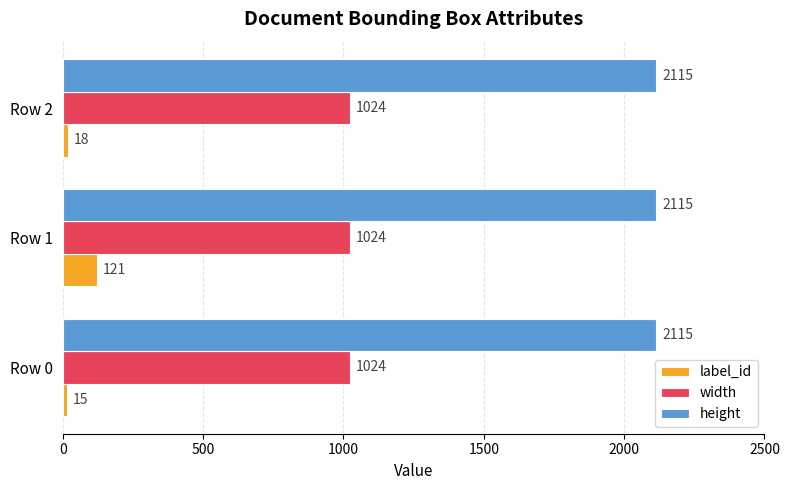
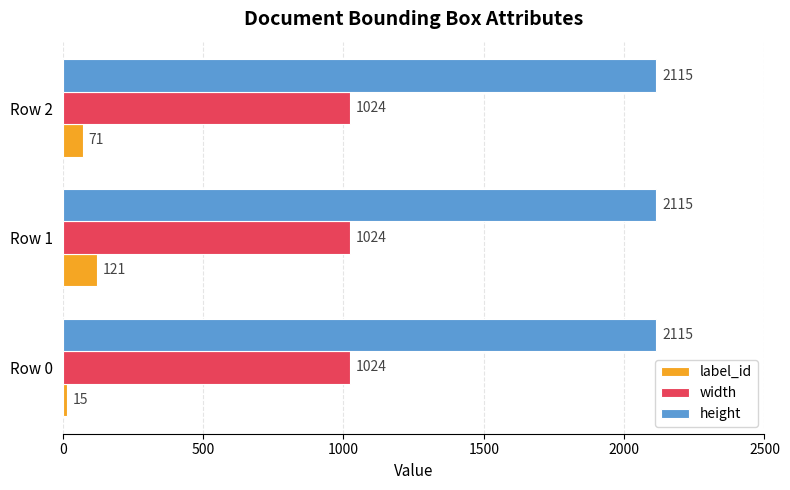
label_id, Row 2: 18 -> 71
